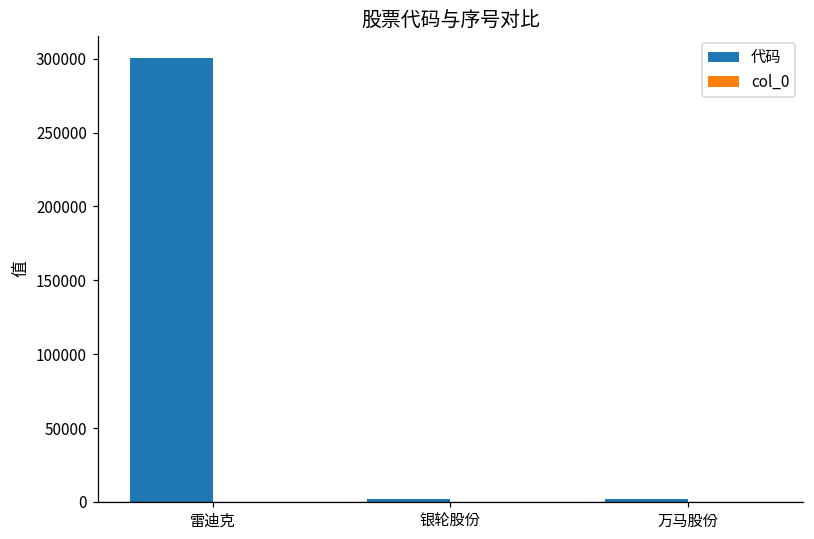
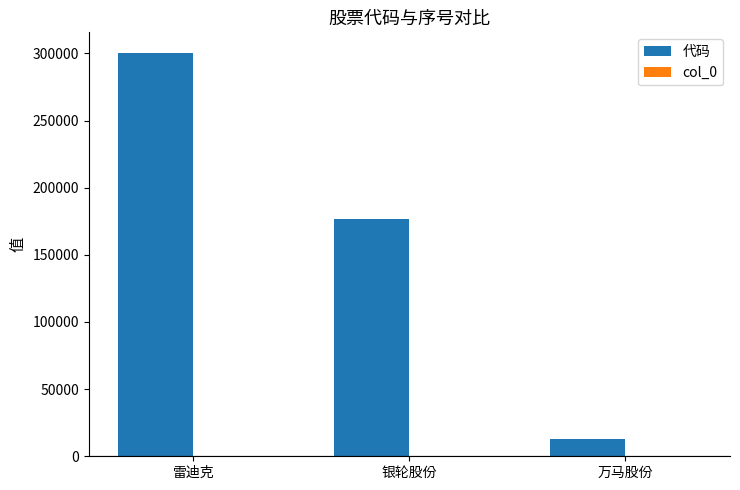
代码, 银轮股份: 2000 -> 176000
代码, 万马股份: 2000 -> 13000
